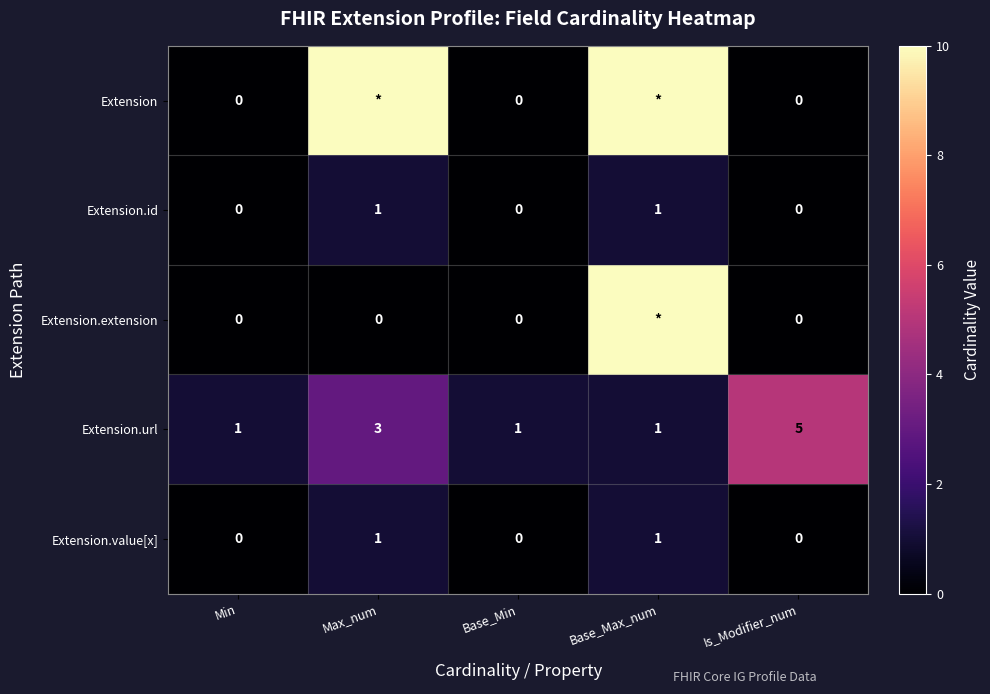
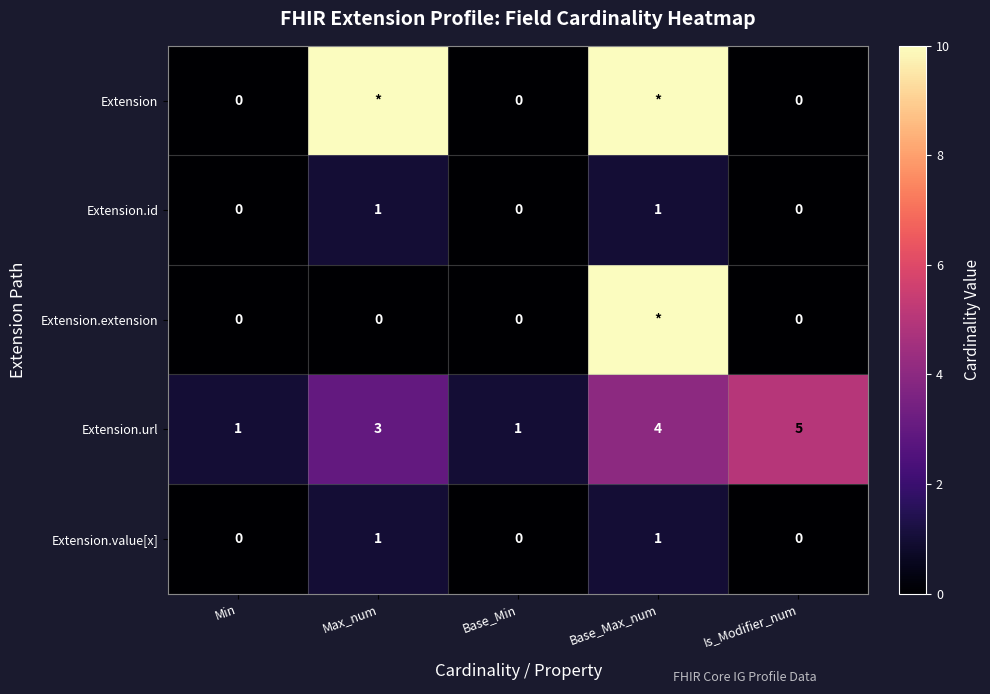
Extension.url, Base_Max_num: 1 -> 4
